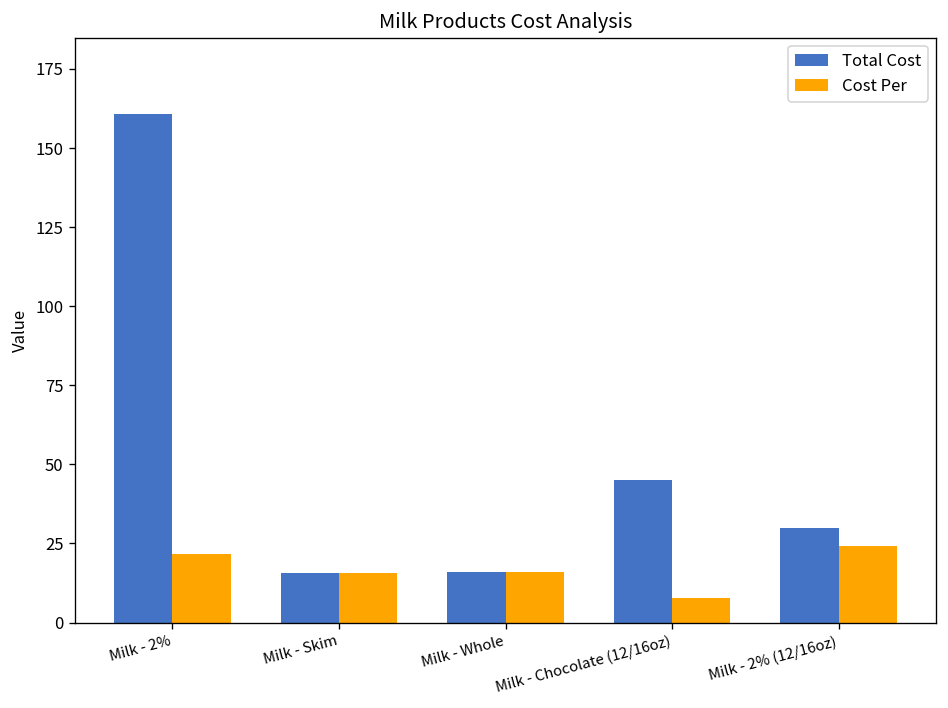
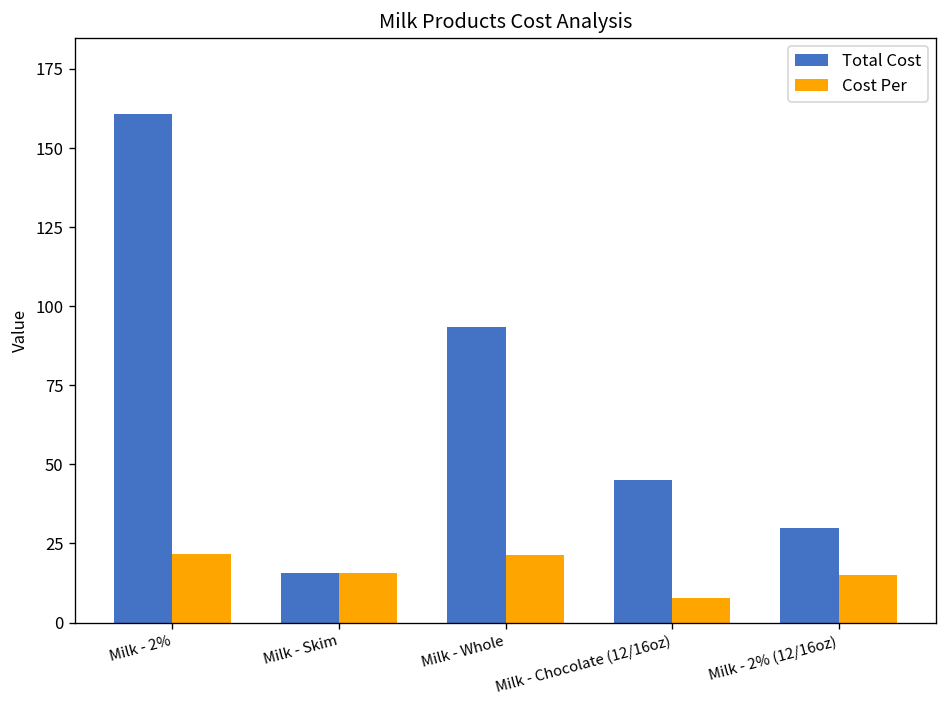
Total Cost, Milk - Whole: 16 -> 93
Cost Per, Milk - Whole: 16 -> 21
Cost Per, Milk - 2% (12/16oz): 24 -> 15
